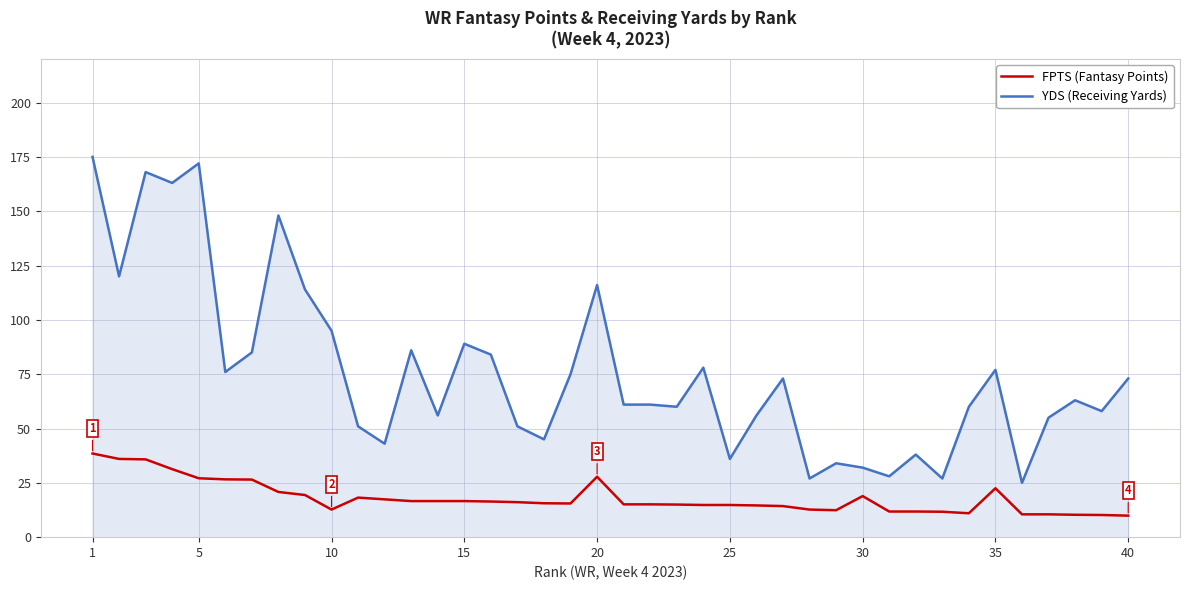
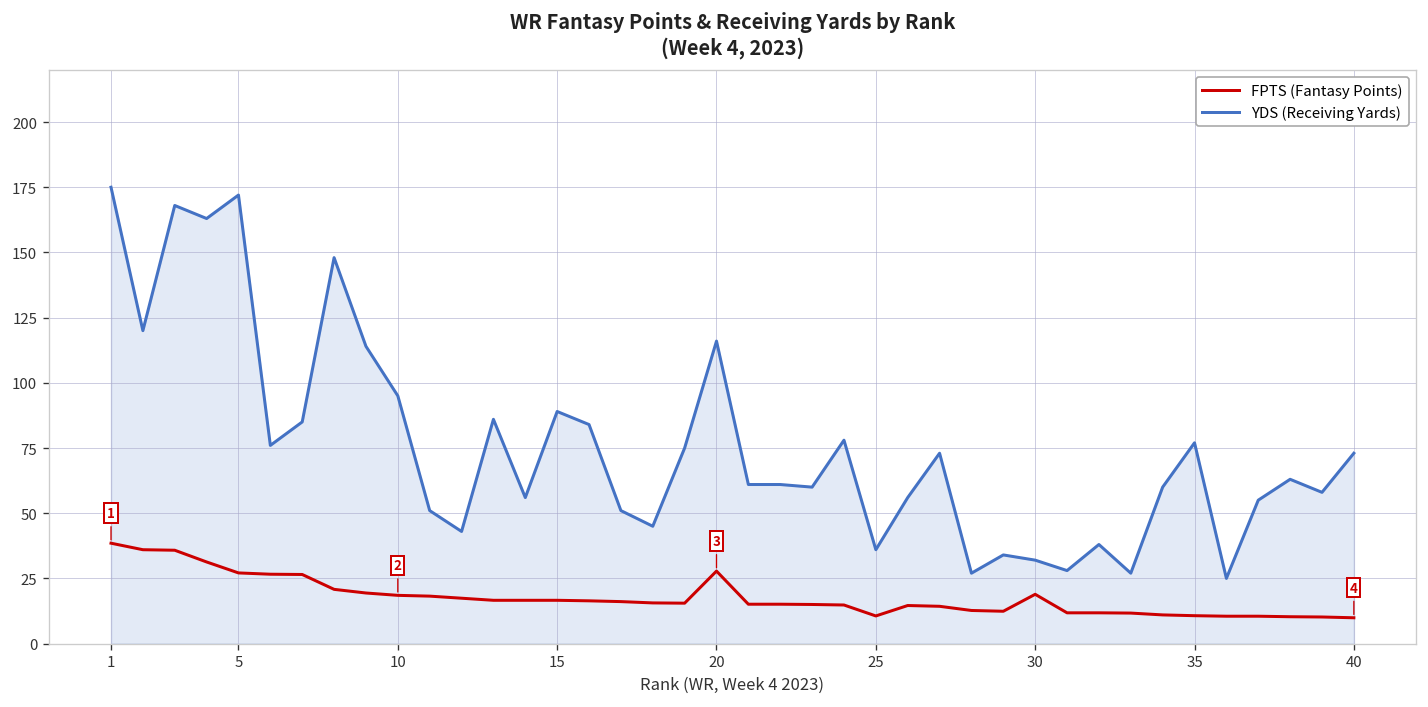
FPTS (Fantasy Points), 10: 13 -> 19
FPTS (Fantasy Points), 25: 15 -> 11
FPTS (Fantasy Points), 35: 23 -> 11
